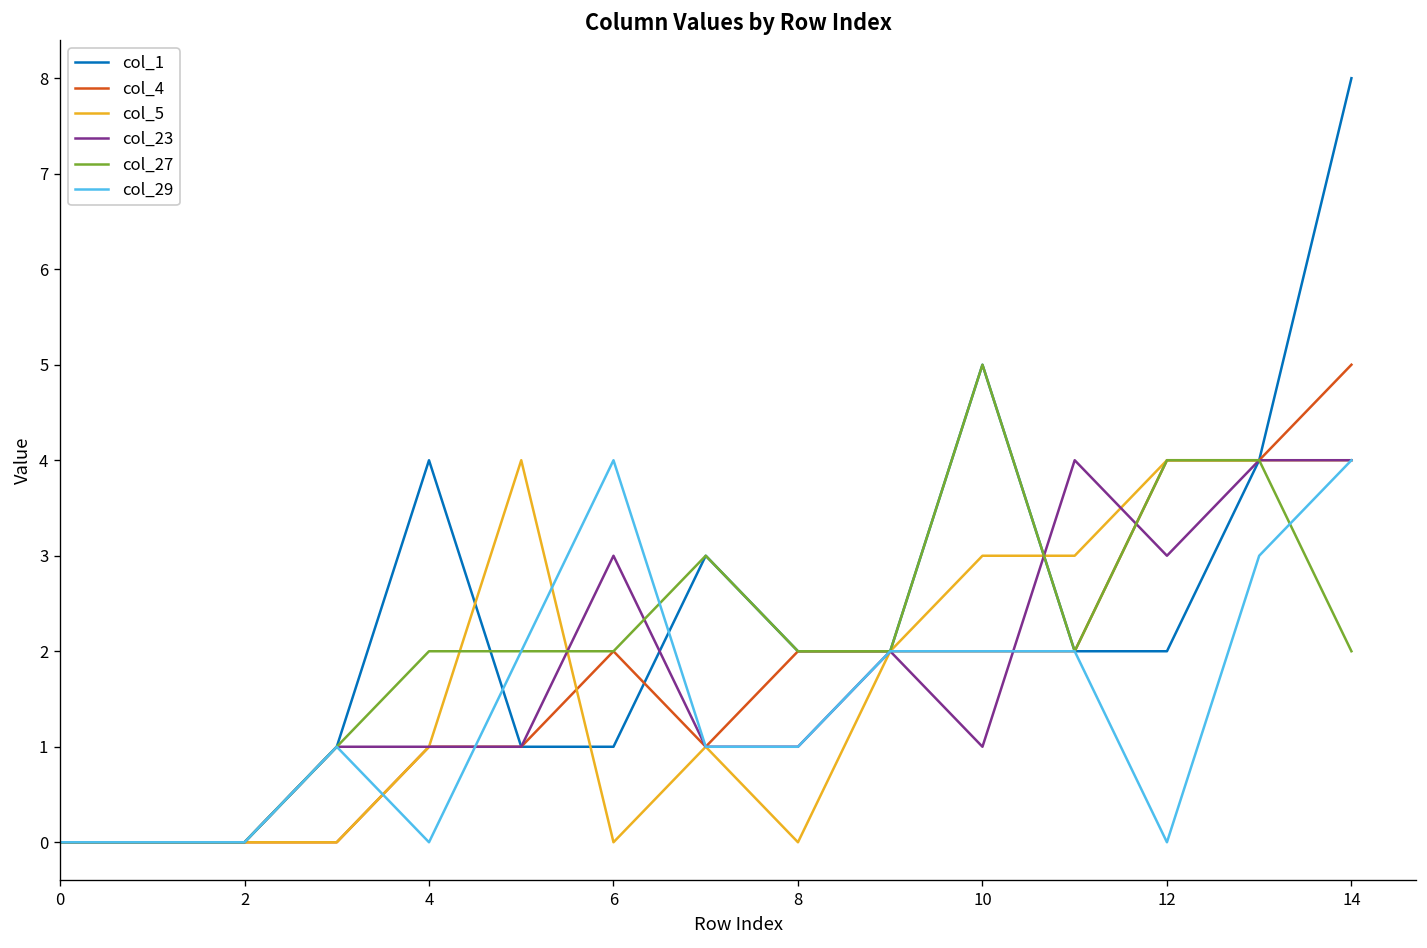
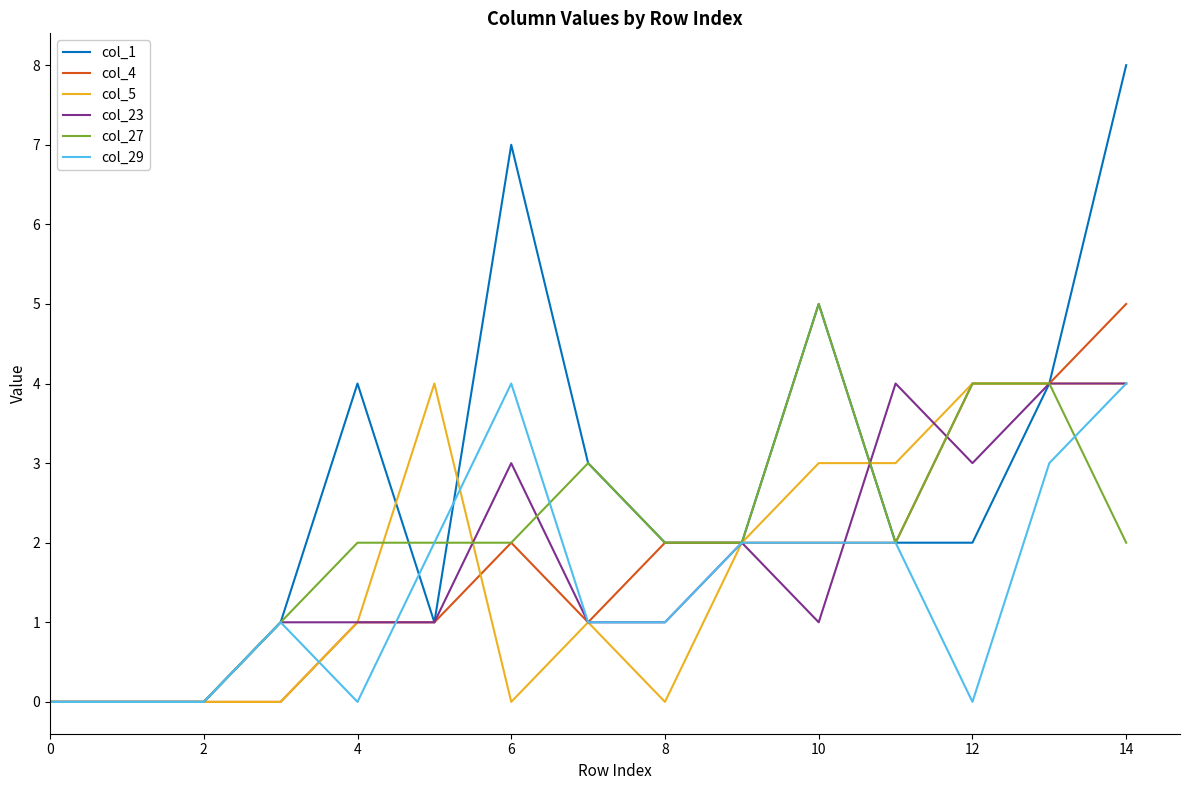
col_1, 6: 1 -> 7
